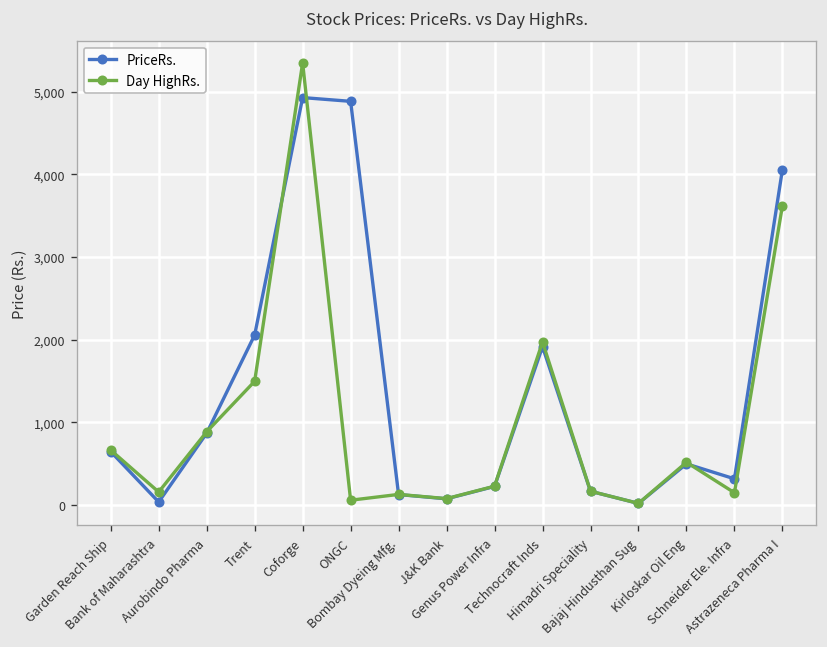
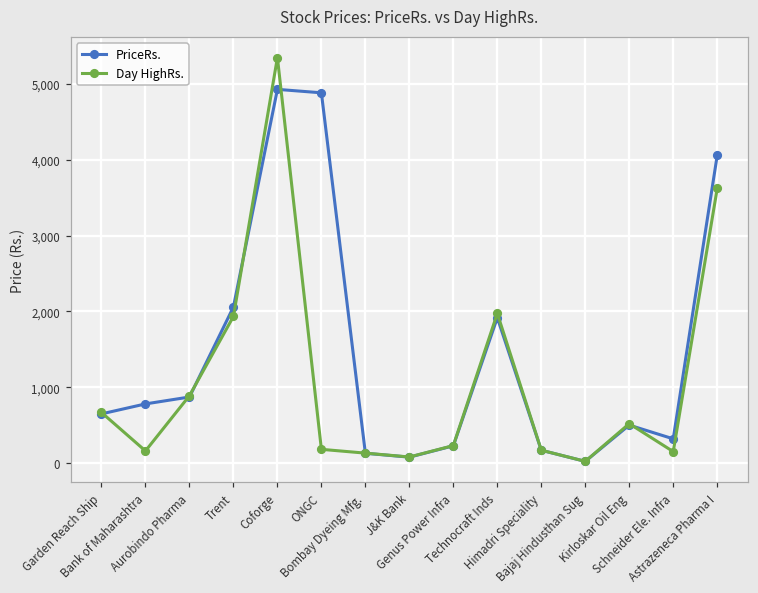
PriceRs., Bank of Maharashtra: 0 -> 800
Day HighRs., Trent: 1,500 -> 1,900
Day HighRs., ONGC: 100 -> 200
